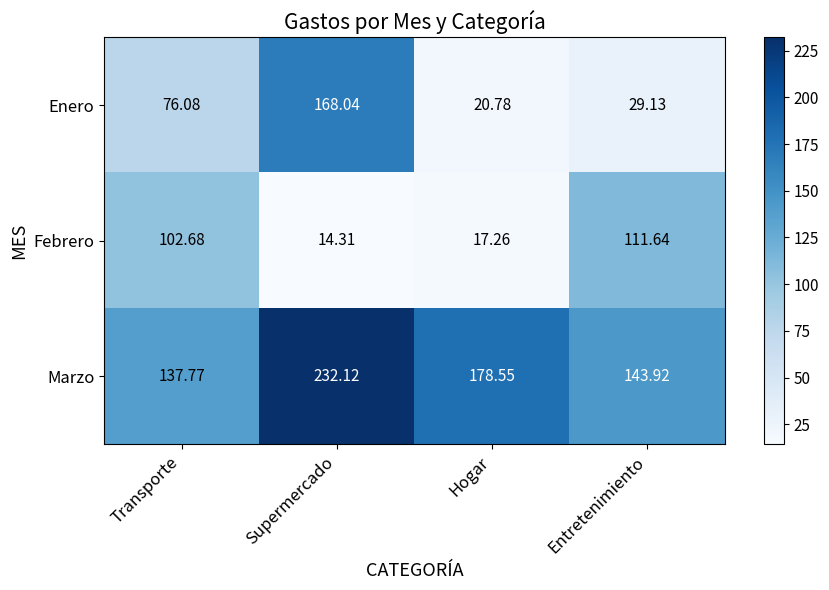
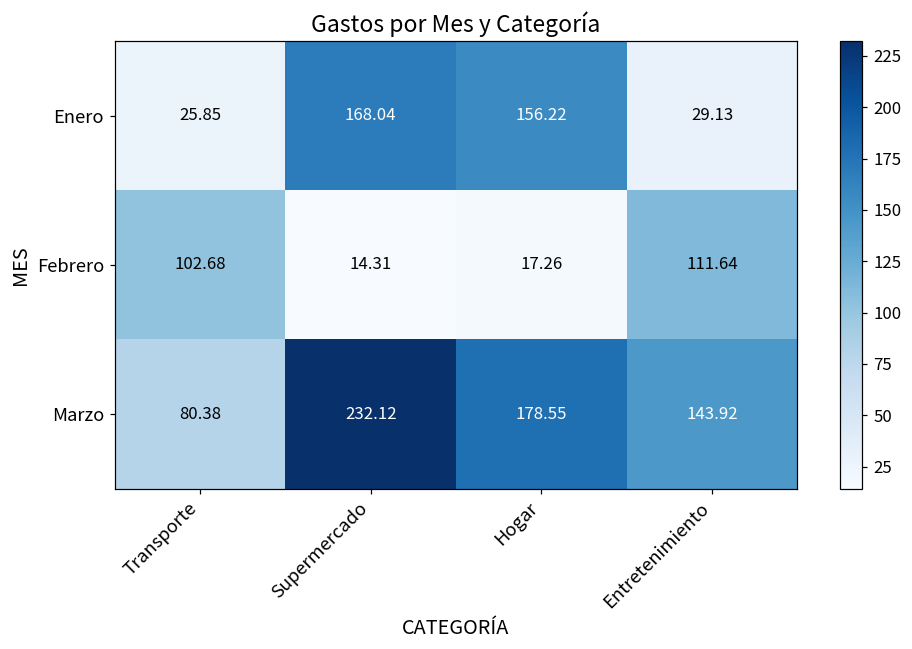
Enero, Transporte: 76.08 -> 25.85
Enero, Hogar: 20.78 -> 156.22
Marzo, Transporte: 137.77 -> 80.38
